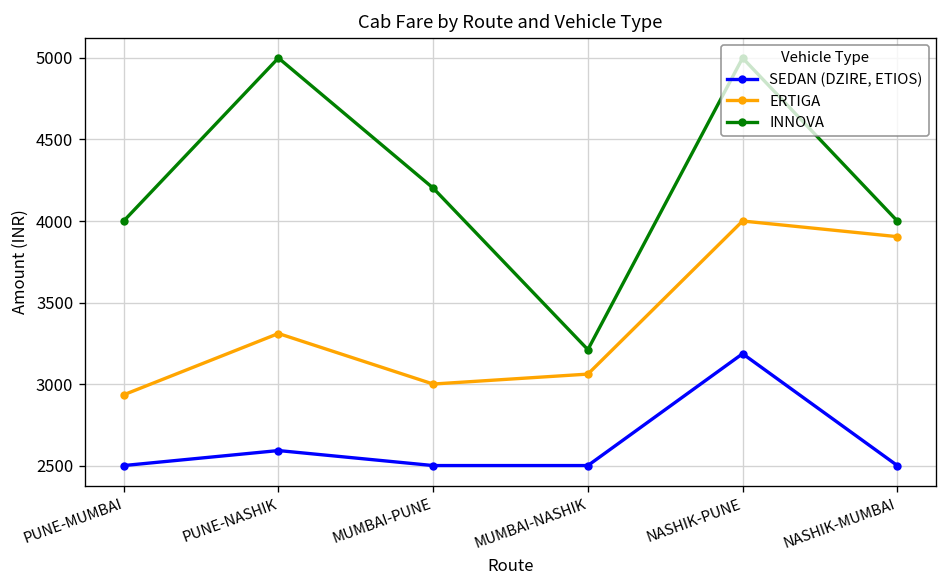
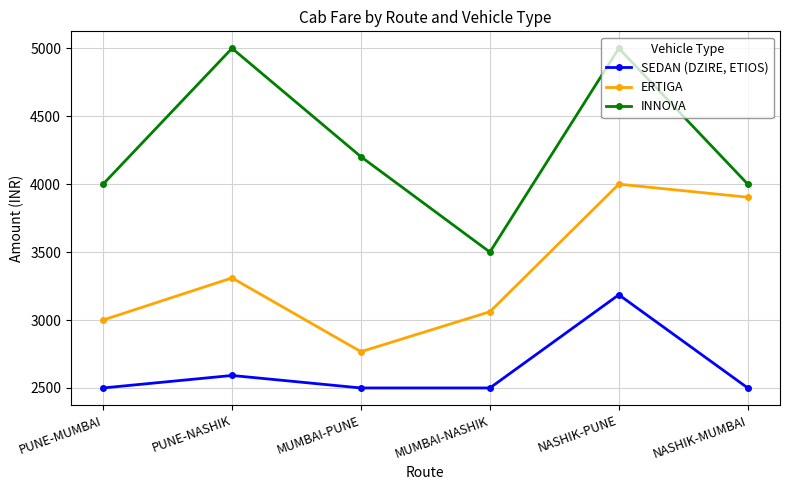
ERTIGA, PUNE-MUMBAI: 2930 -> 3000
ERTIGA, MUMBAI-PUNE: 3000 -> 2770
INNOVA, MUMBAI-NASHIK: 3210 -> 3500
